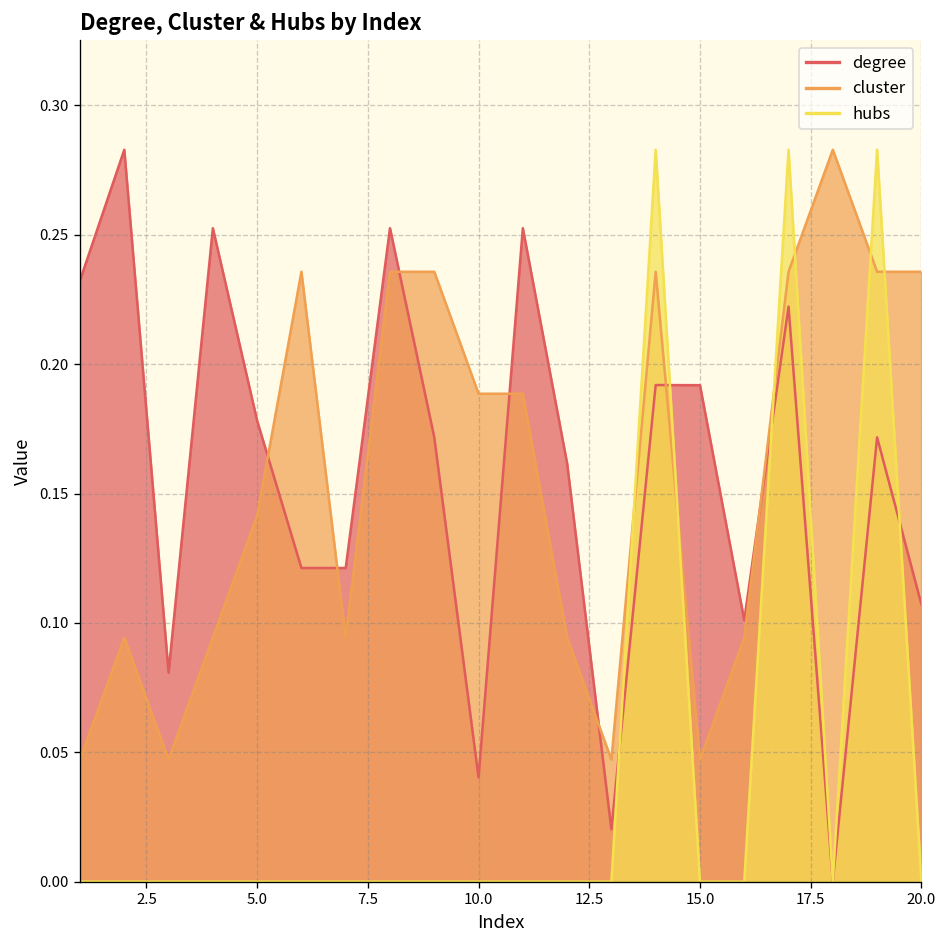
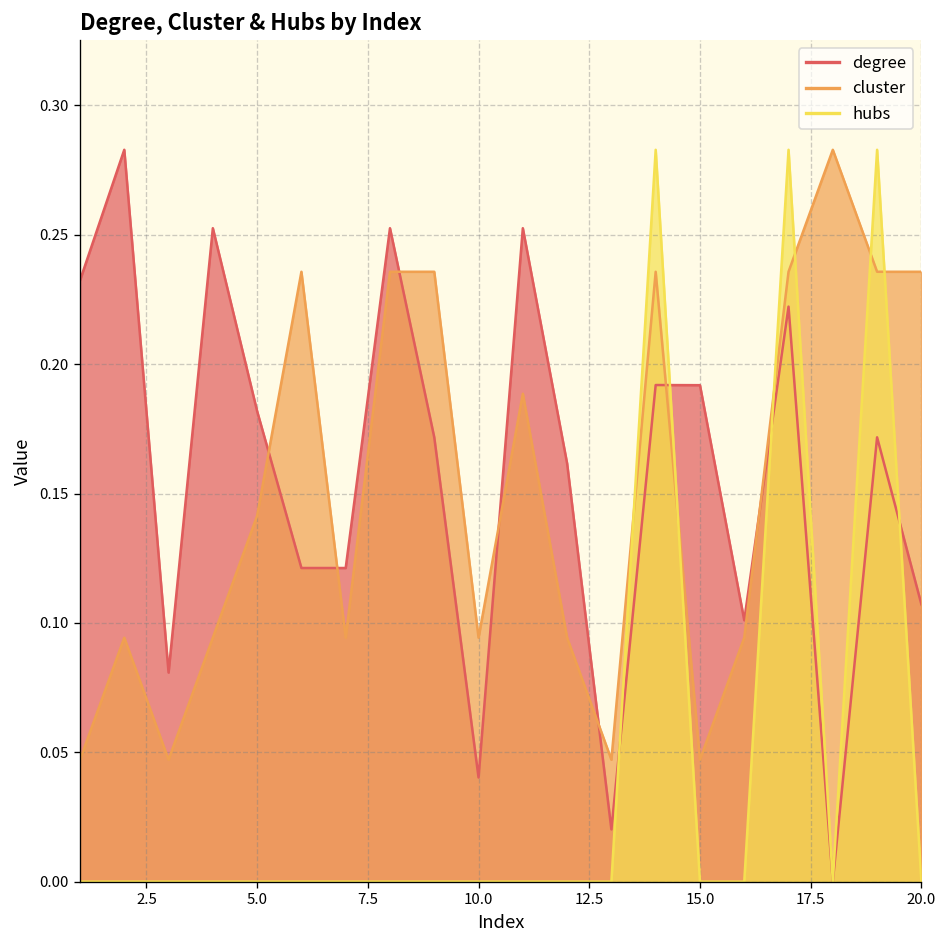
degree, 5.0: 0.178 -> 0.182
cluster, 10.0: 0.189 -> 0.094
